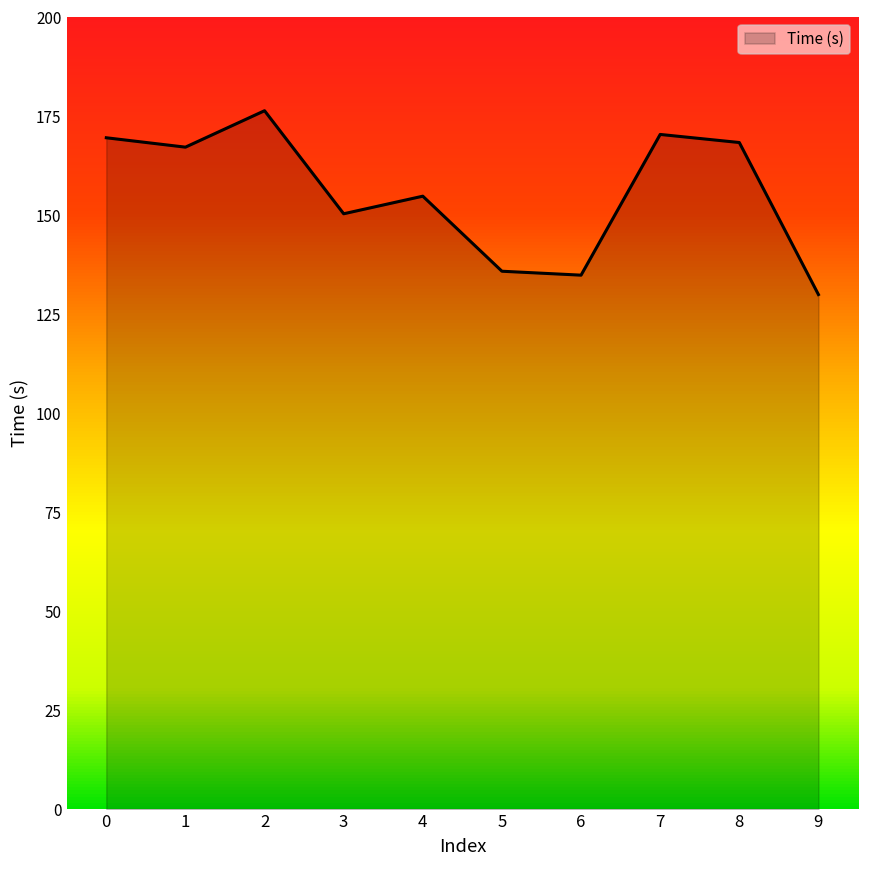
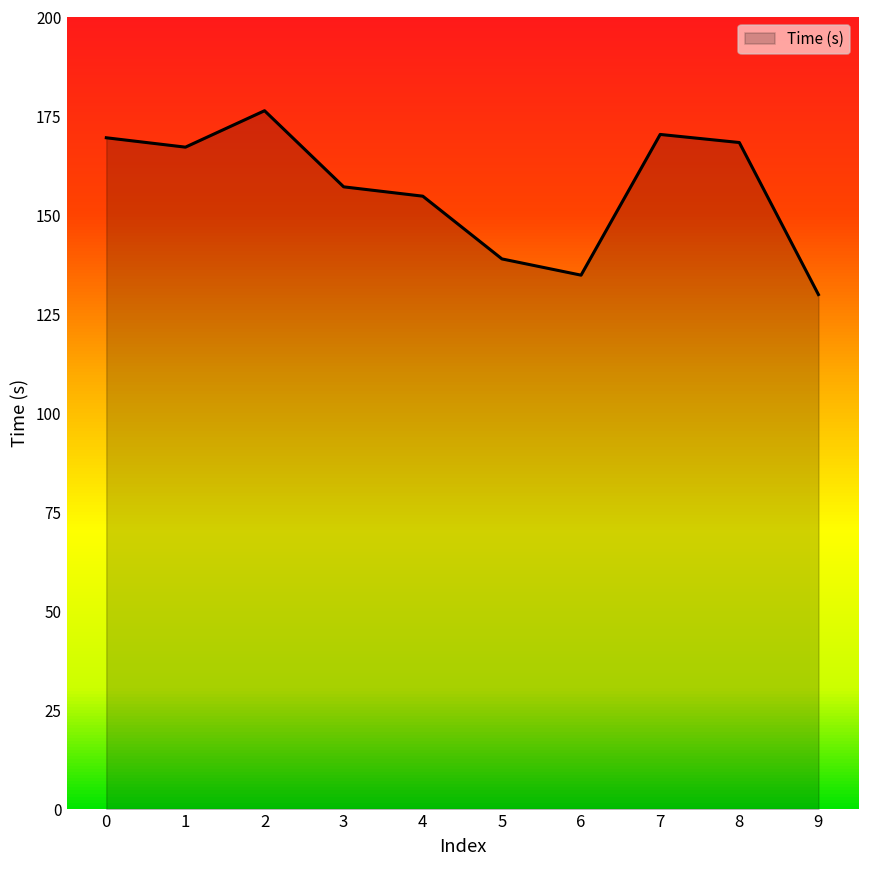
3: 150 -> 157
5: 136 -> 139
